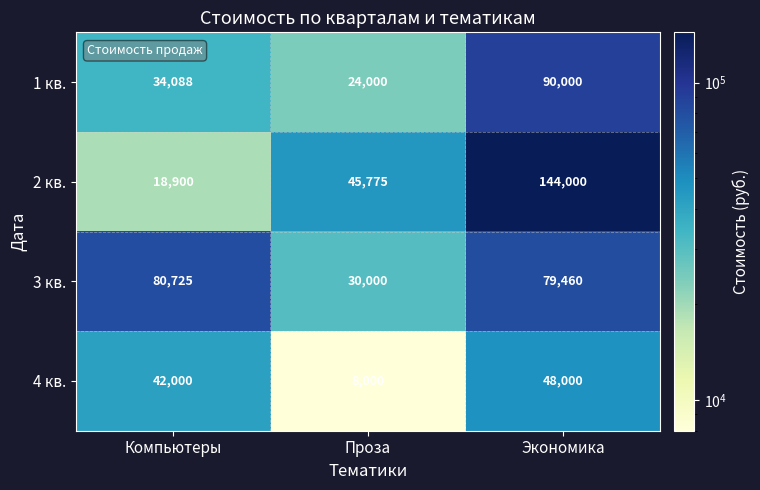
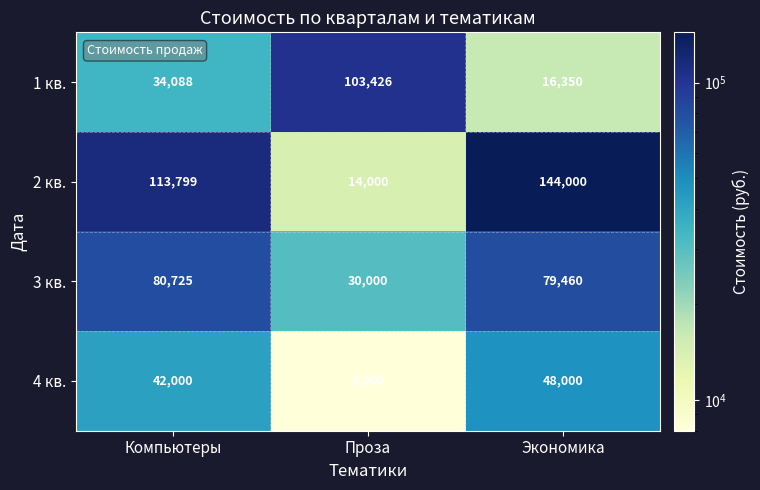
1 кв., Проза: 24,000 -> 103,426
1 кв., Экономика: 90,000 -> 16,350
2 кв., Компьютеры: 18,900 -> 113,799
2 кв., Проза: 45,775 -> 14,000
